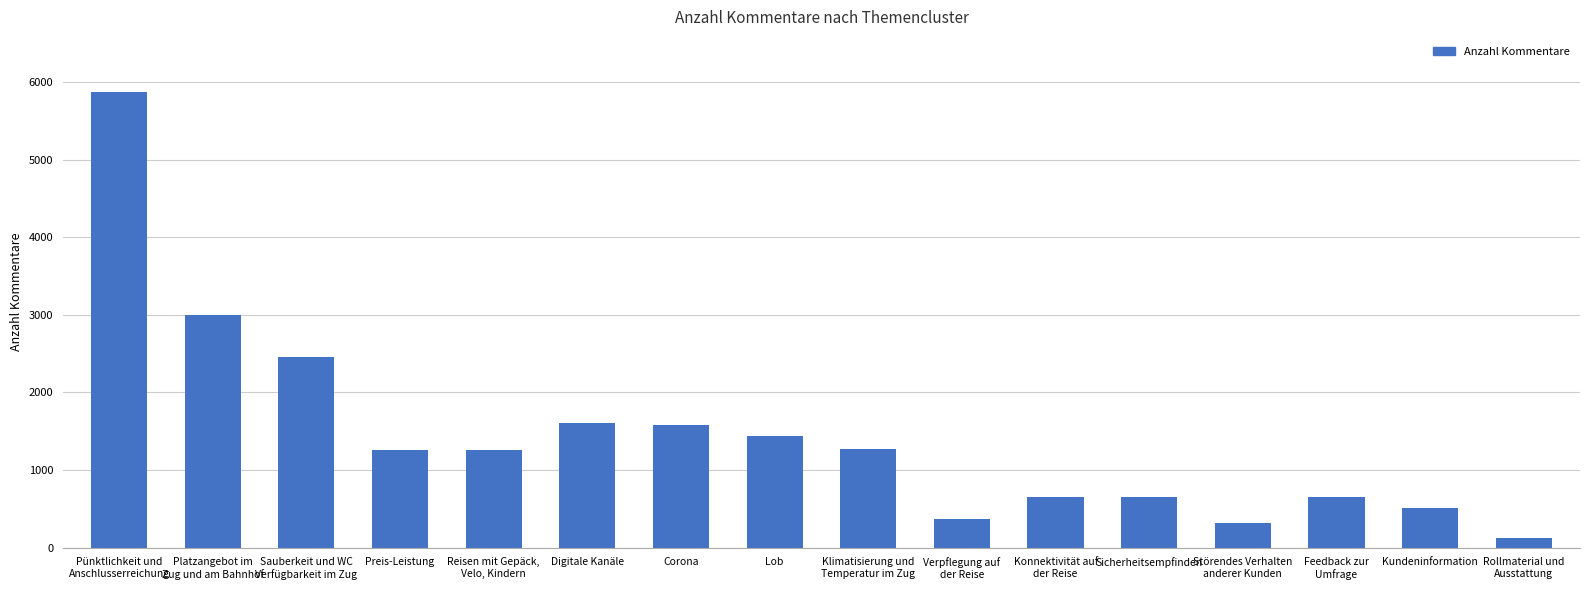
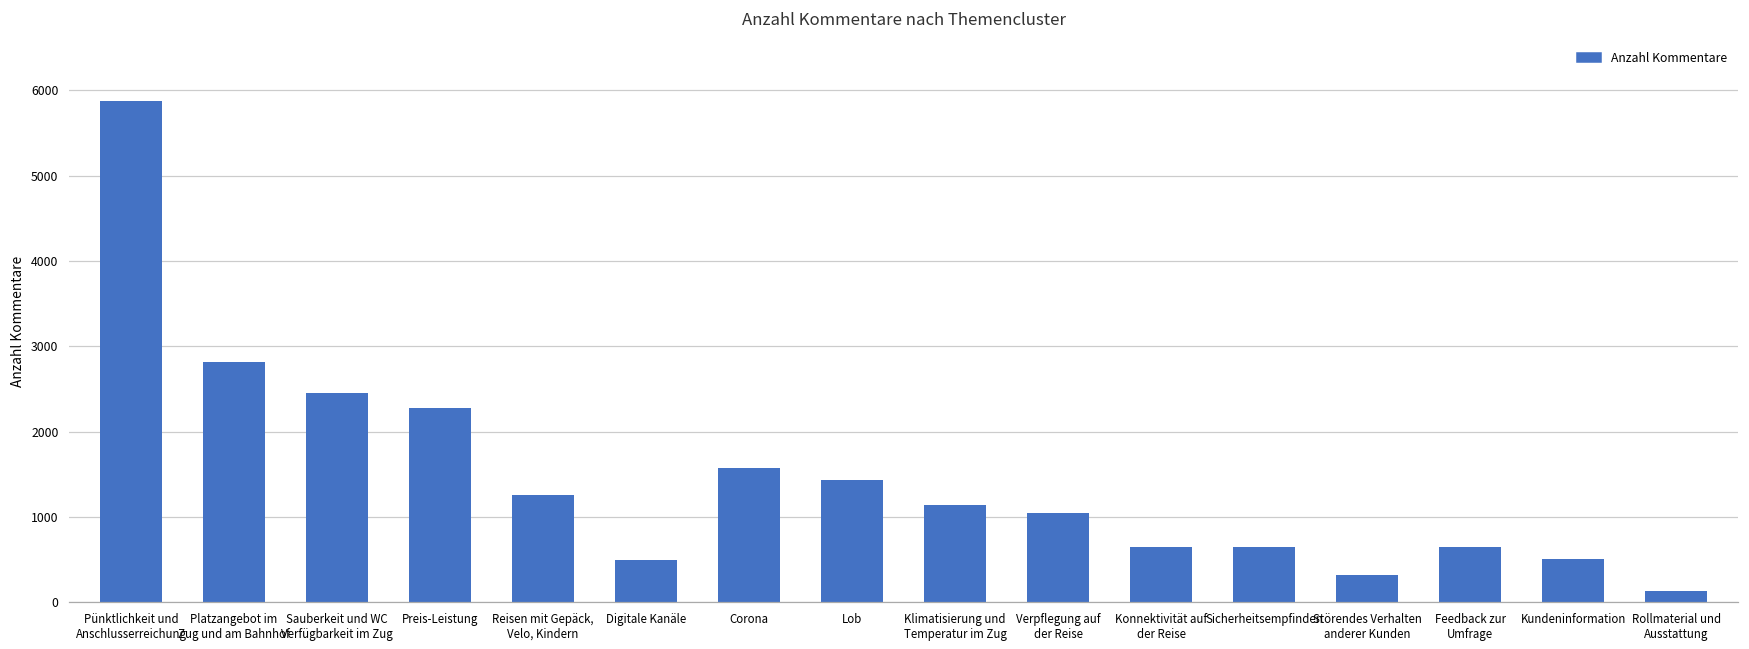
Platzangebot im Zug und am Bahnhof: 3000 -> 2800
Preis-Leistung: 1300 -> 2300
Digitale Kanäle: 1600 -> 500
Klimatisierung und Temperatur im Zug: 1300 -> 1100
Verpflegung auf der Reise: 400 -> 1000
